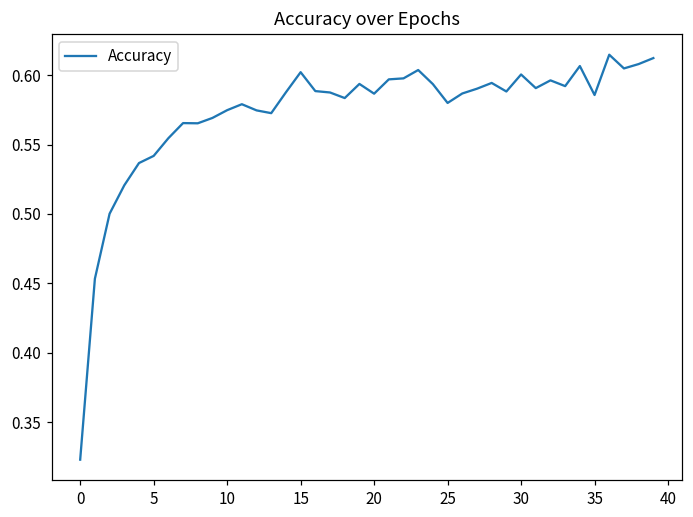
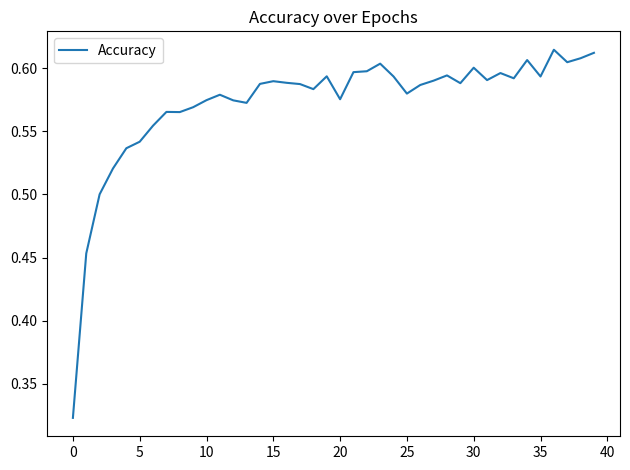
15: 0.602 -> 0.590
20: 0.587 -> 0.575
35: 0.586 -> 0.593
